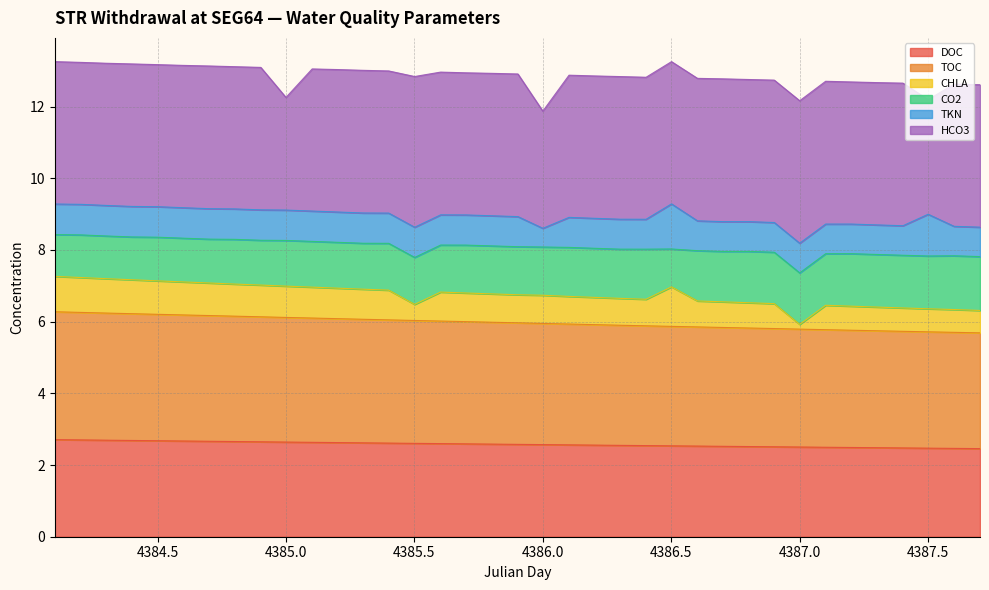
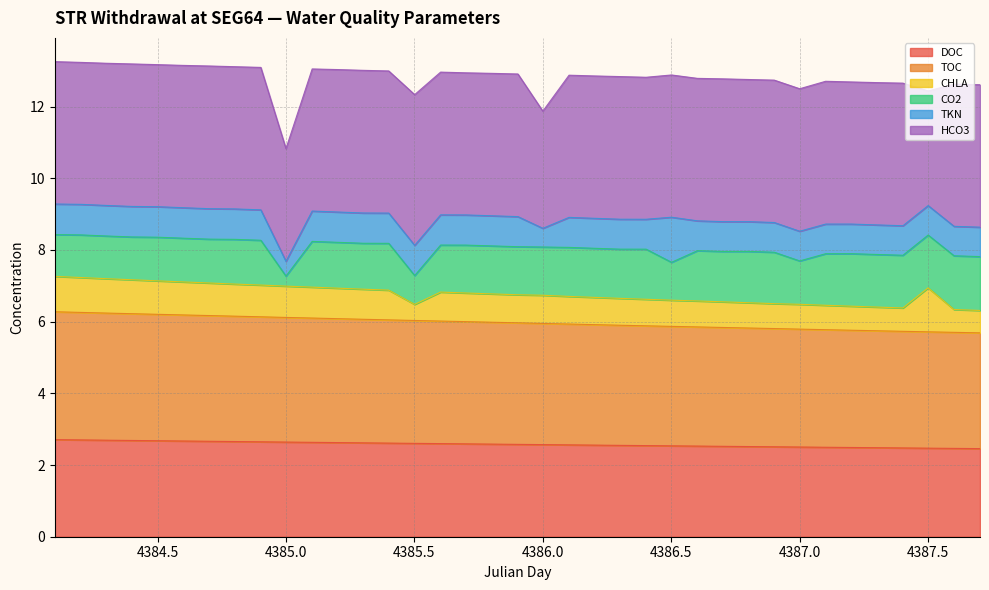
CO2, 4385.0: 1.3 -> 0.3
TKN, 4385.0: 0.8 -> 0.4
CO2, 4385.5: 1.3 -> 0.8
CHLA, 4386.5: 1.1 -> 0.7
CHLA, 4387.0: 0.1 -> 0.7
CO2, 4387.0: 1.4 -> 1.2
CHLA, 4387.5: 0.6 -> 1.2
TKN, 4387.5: 1.2 -> 0.8
